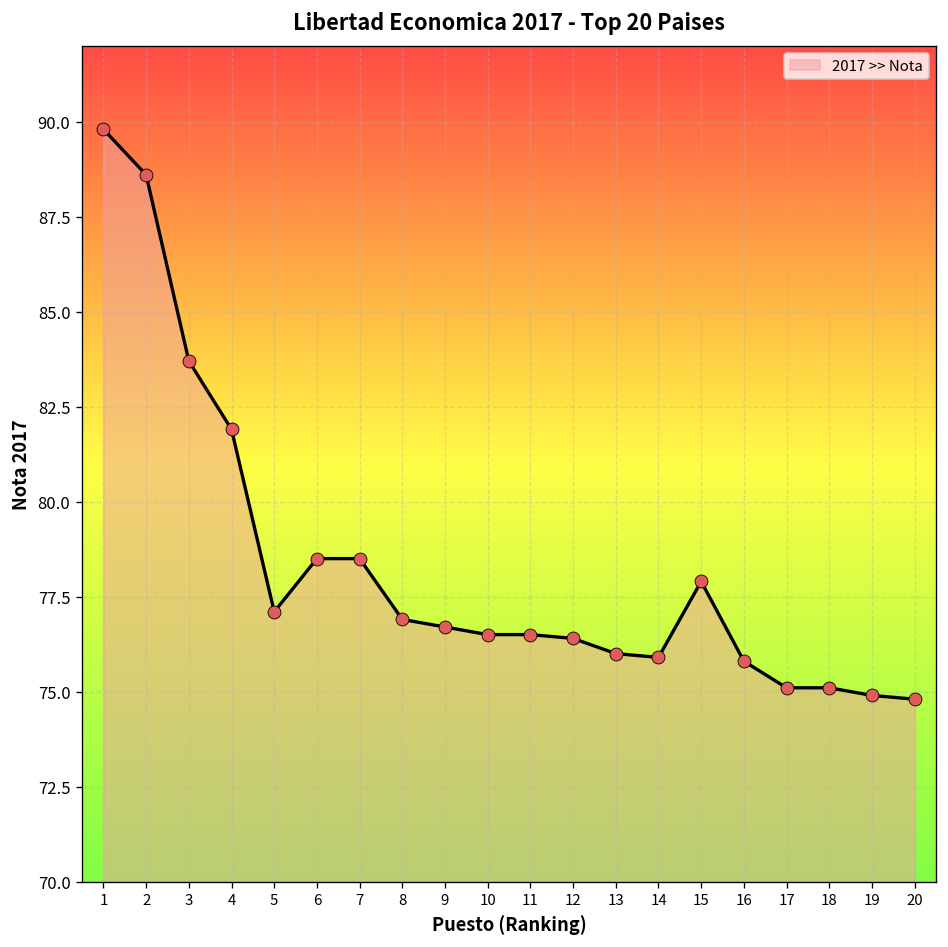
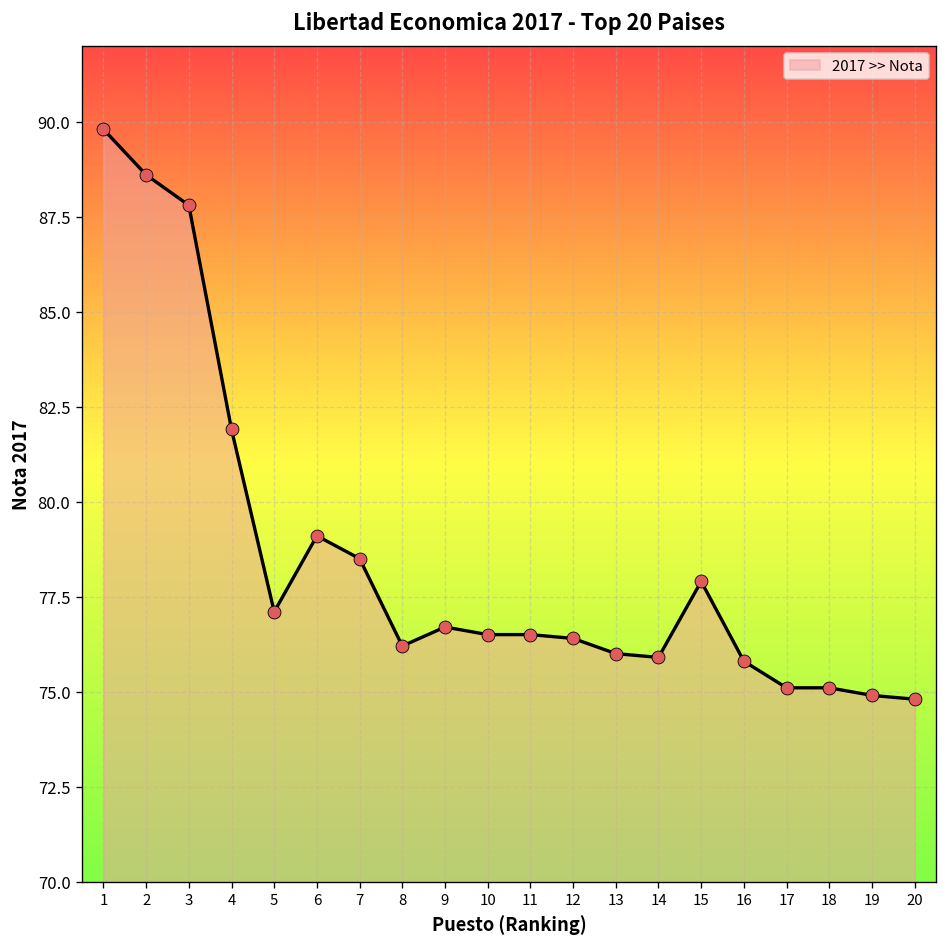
3: 83.7 -> 87.8
6: 78.5 -> 79.1
8: 76.9 -> 76.2
